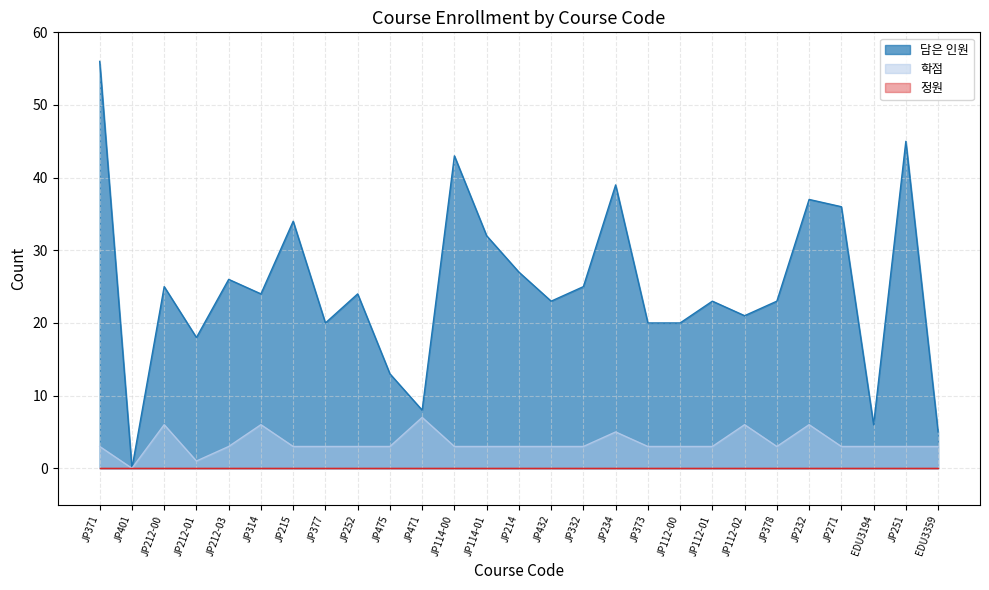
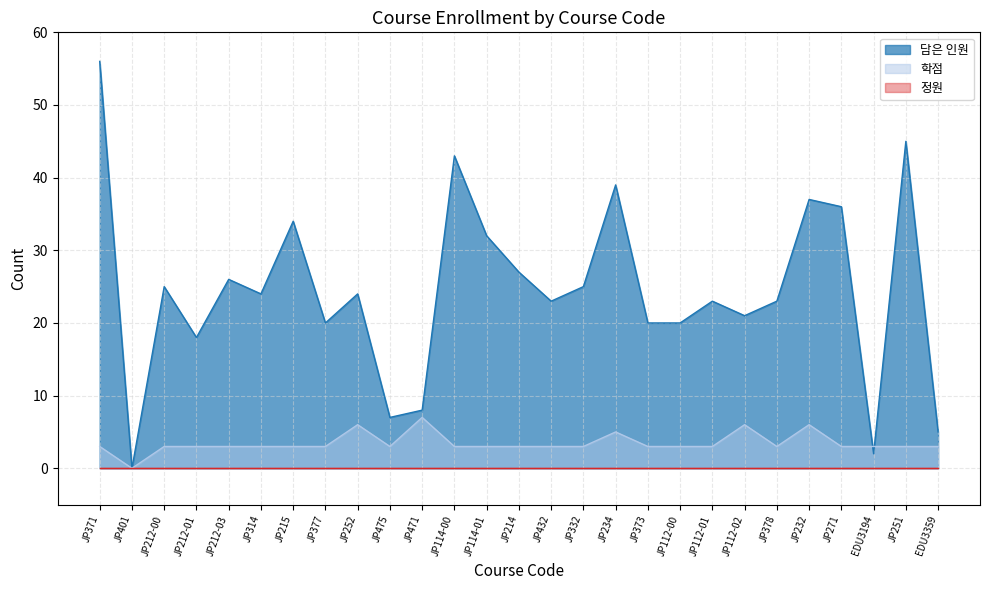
학점, JP212-00: 6 -> 3
학점, JP212-01: 1 -> 3
학점, JP314: 6 -> 3
학점, JP252: 3 -> 6
담은 인원, JP475: 13 -> 7
담은 인원, EDU3194: 6 -> 2
